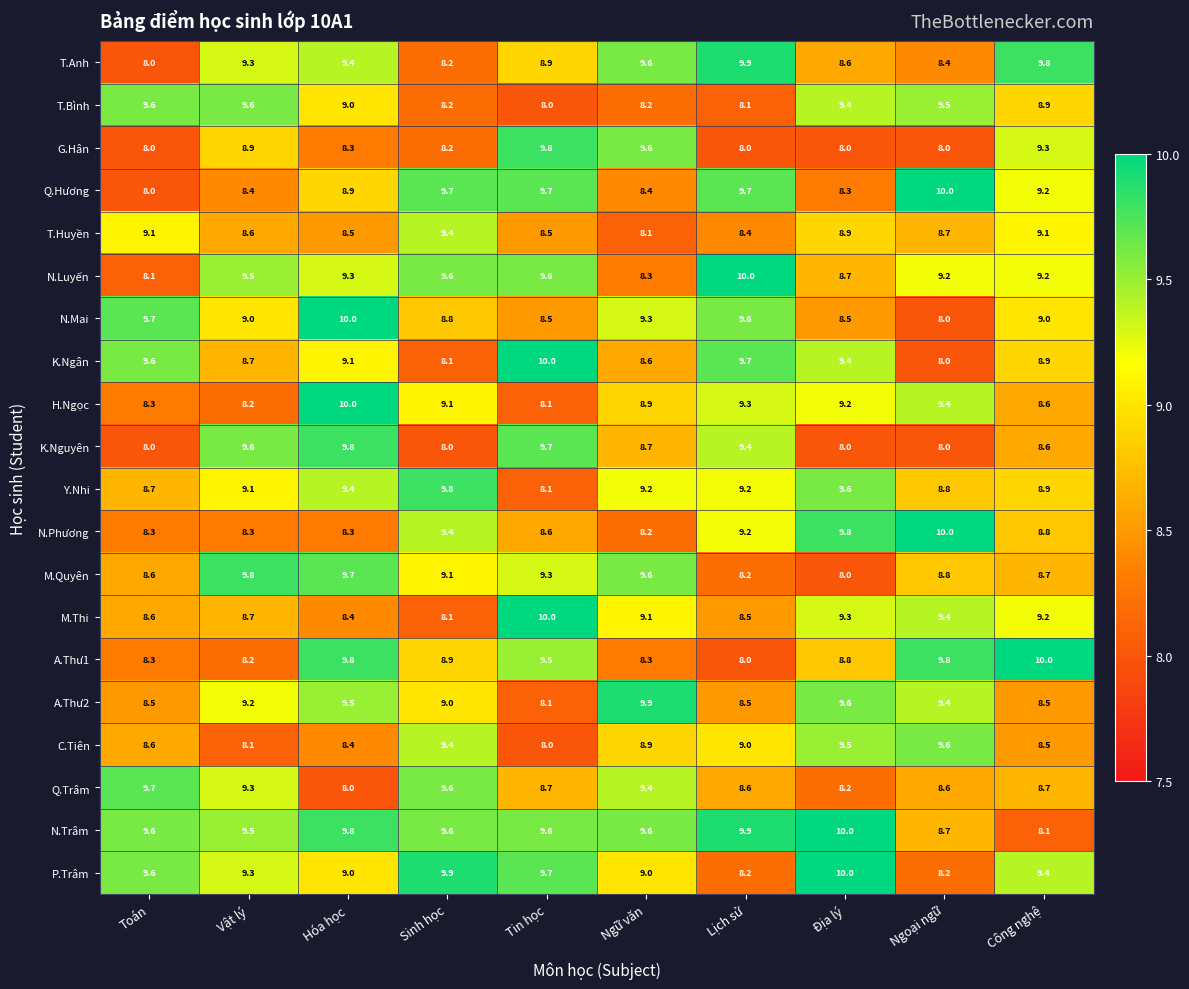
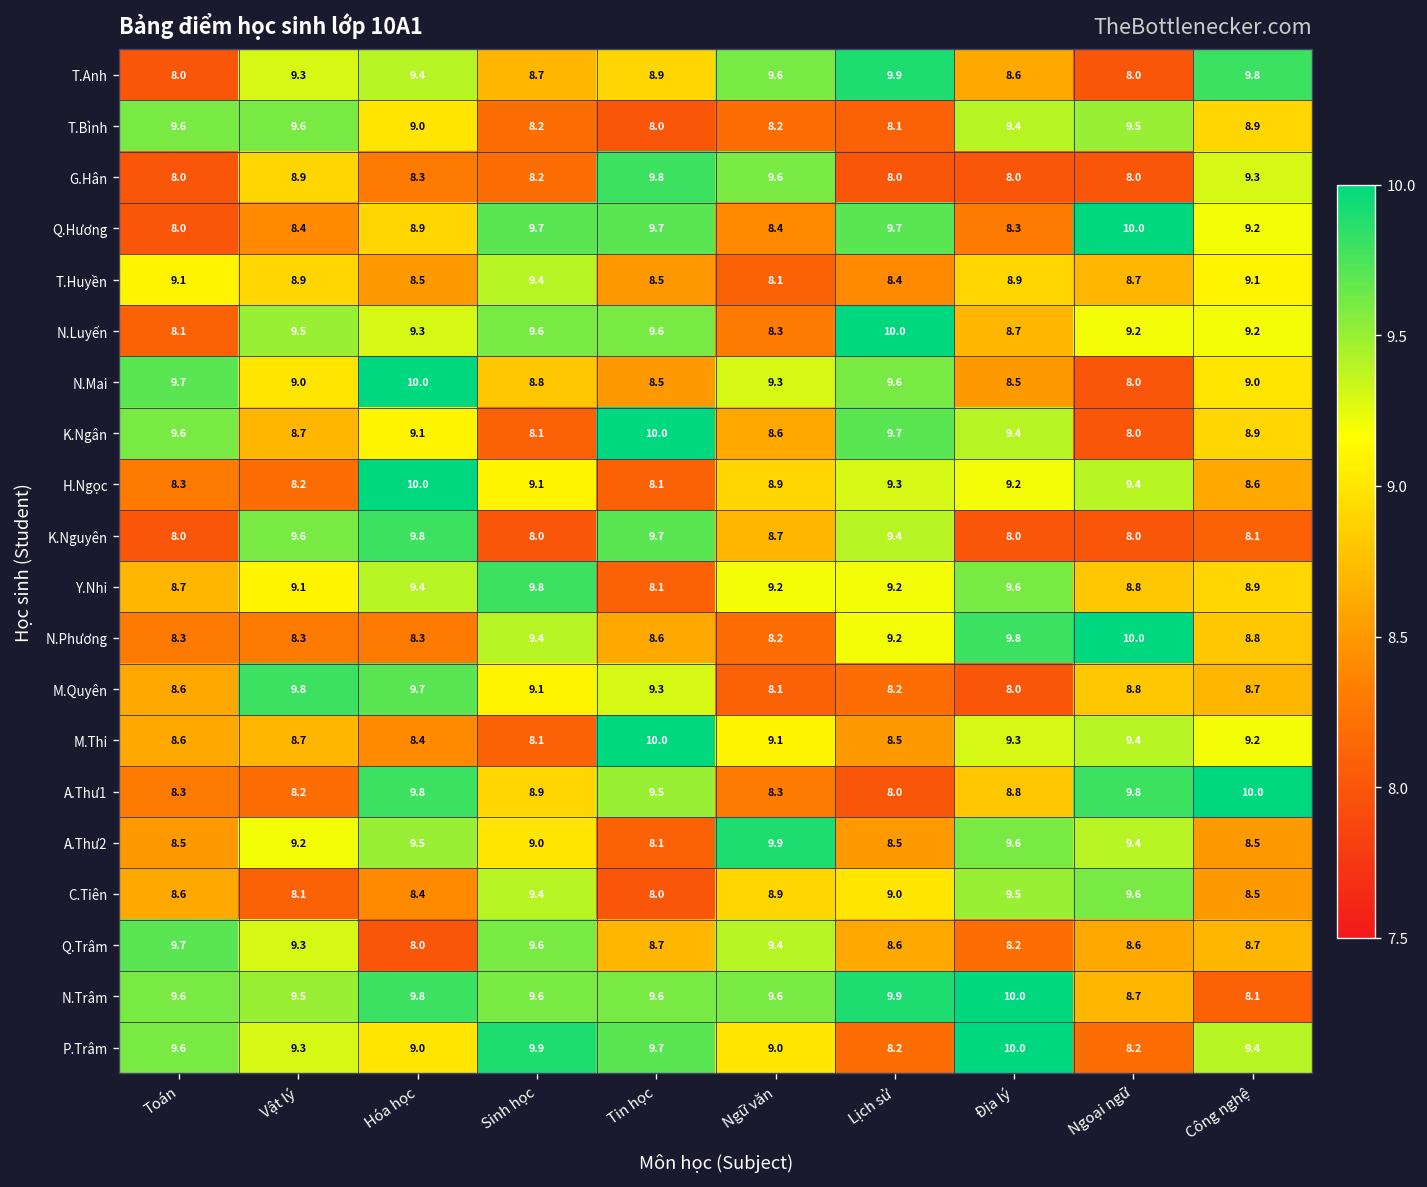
T.Anh, Sinh học: 8.2 -> 8.7
T.Anh, Ngoại ngữ: 8.4 -> 8.0
T.Huyền, Vật lý: 8.6 -> 8.9
K.Nguyên, Công nghệ: 8.6 -> 8.1
M.Quyên, Ngữ văn: 9.6 -> 8.1
